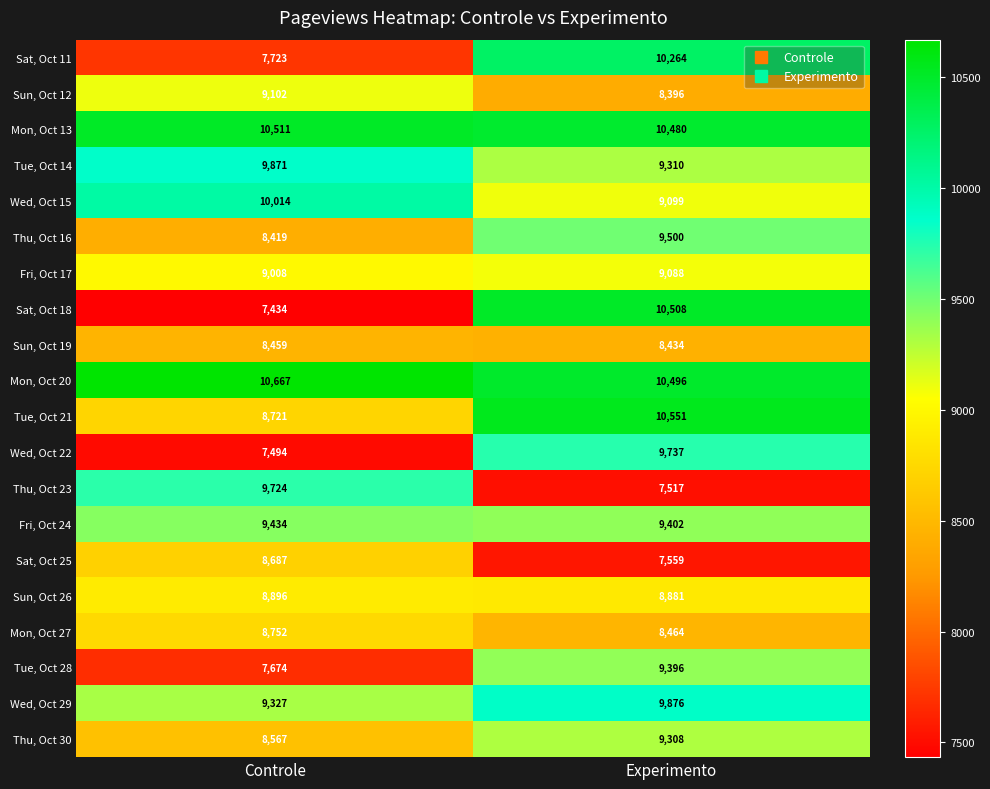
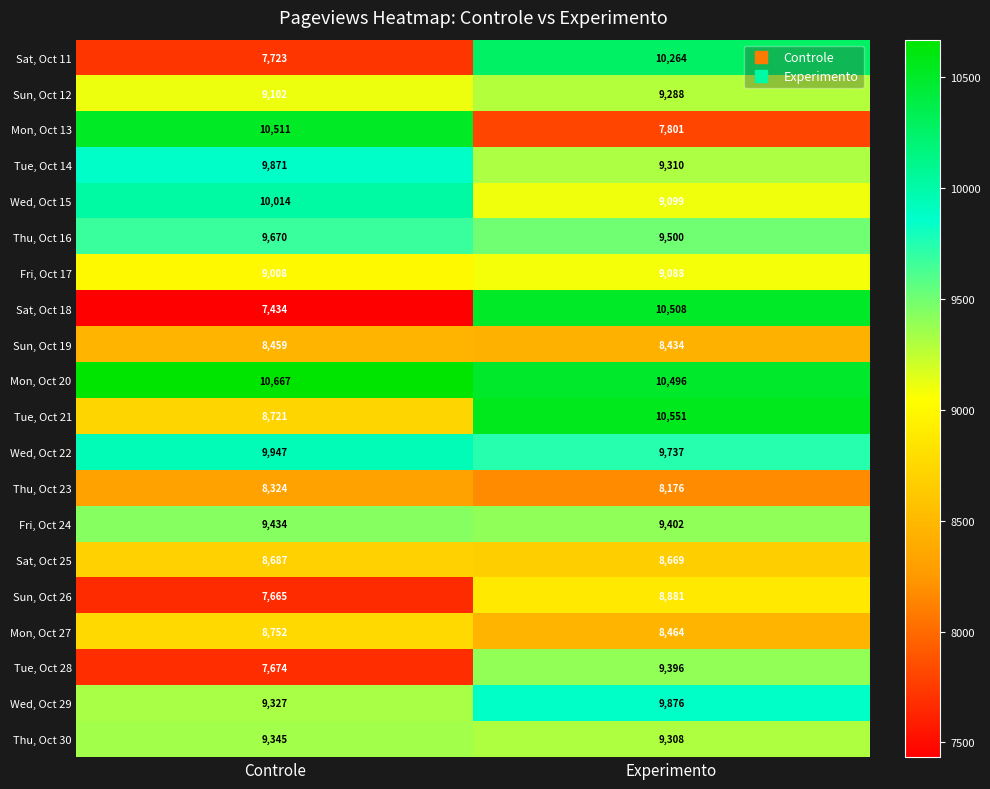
Sun, Oct 12, Experimento: 8,396 -> 9,288
Mon, Oct 13, Experimento: 10,480 -> 7,801
Thu, Oct 16, Controle: 8,419 -> 9,670
Wed, Oct 22, Controle: 7,494 -> 9,947
Thu, Oct 23, Controle: 9,724 -> 8,324
Thu, Oct 23, Experimento: 7,517 -> 8,176
Sat, Oct 25, Experimento: 7,559 -> 8,669
Sun, Oct 26, Controle: 8,896 -> 7,665
Thu, Oct 30, Controle: 8,567 -> 9,345
